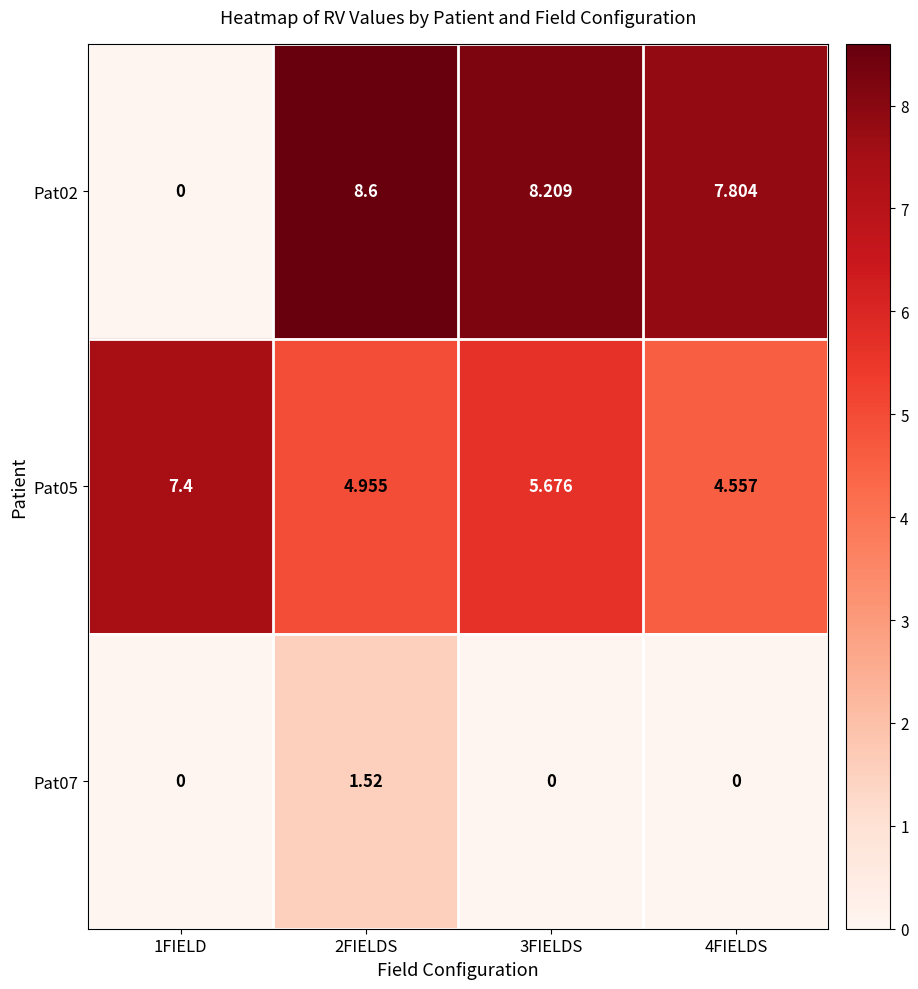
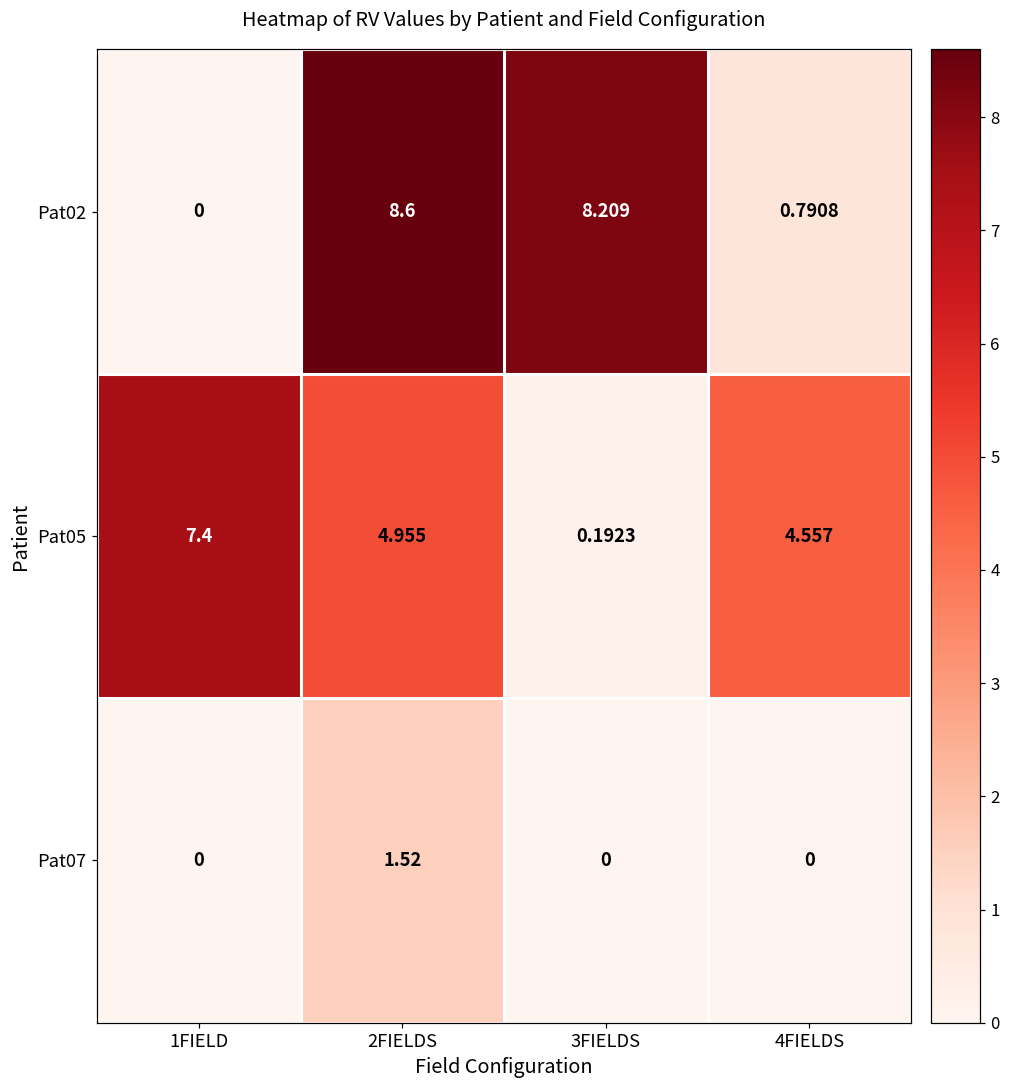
Pat02, 4FIELDS: 7.804 -> 0.7908
Pat05, 3FIELDS: 5.676 -> 0.1923
